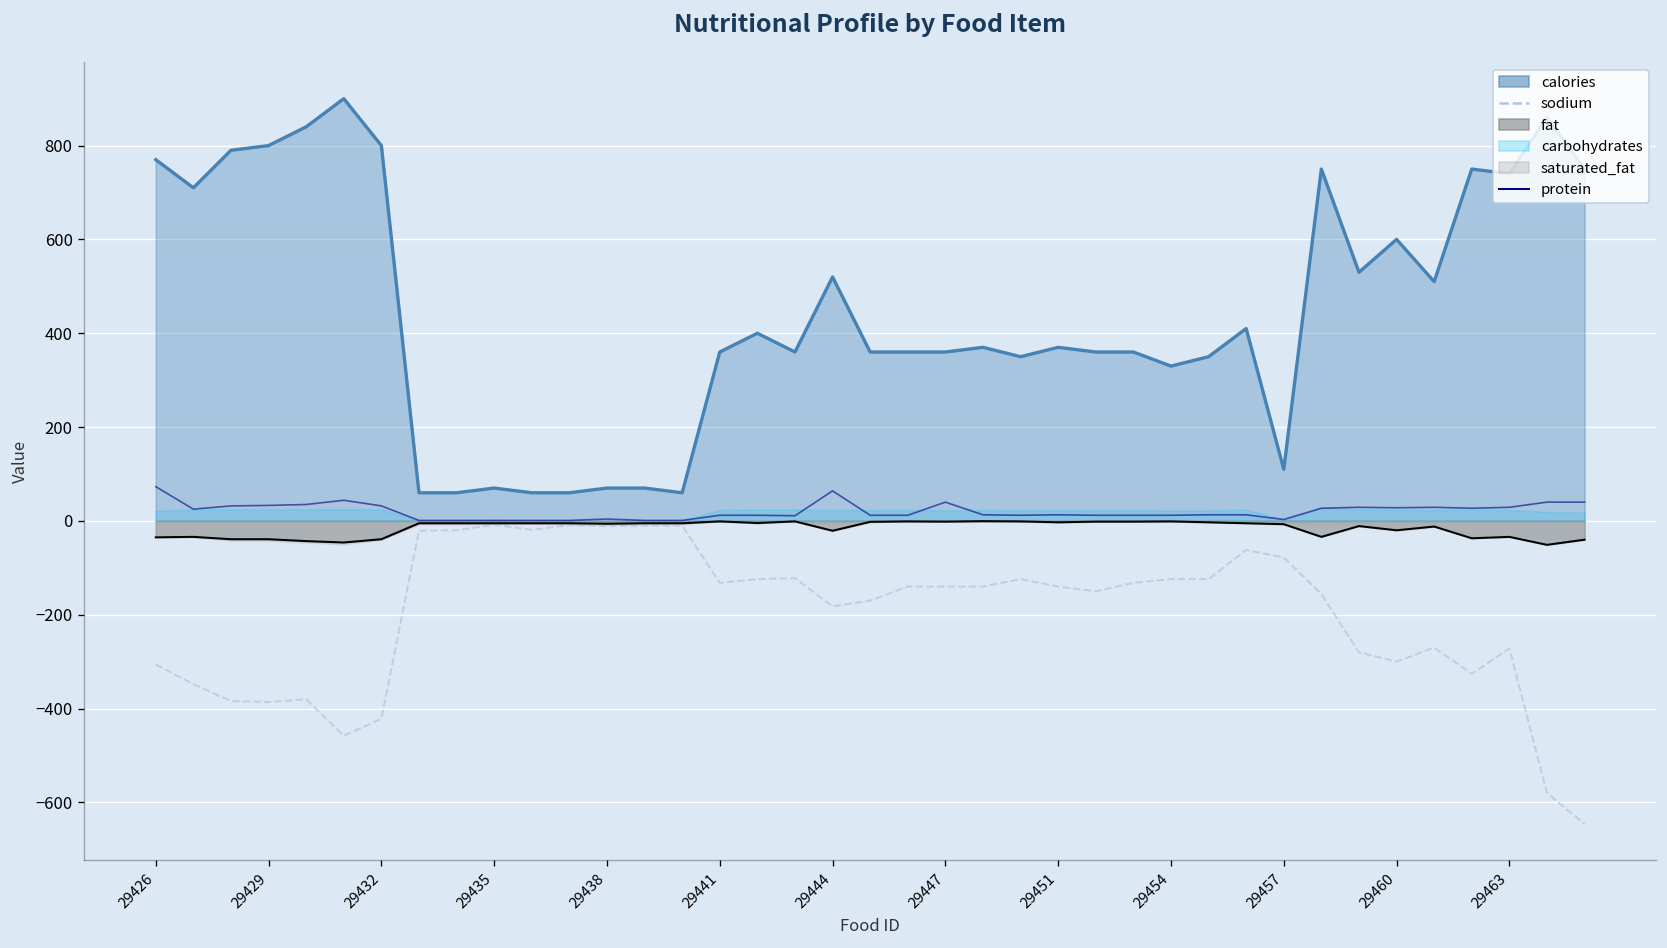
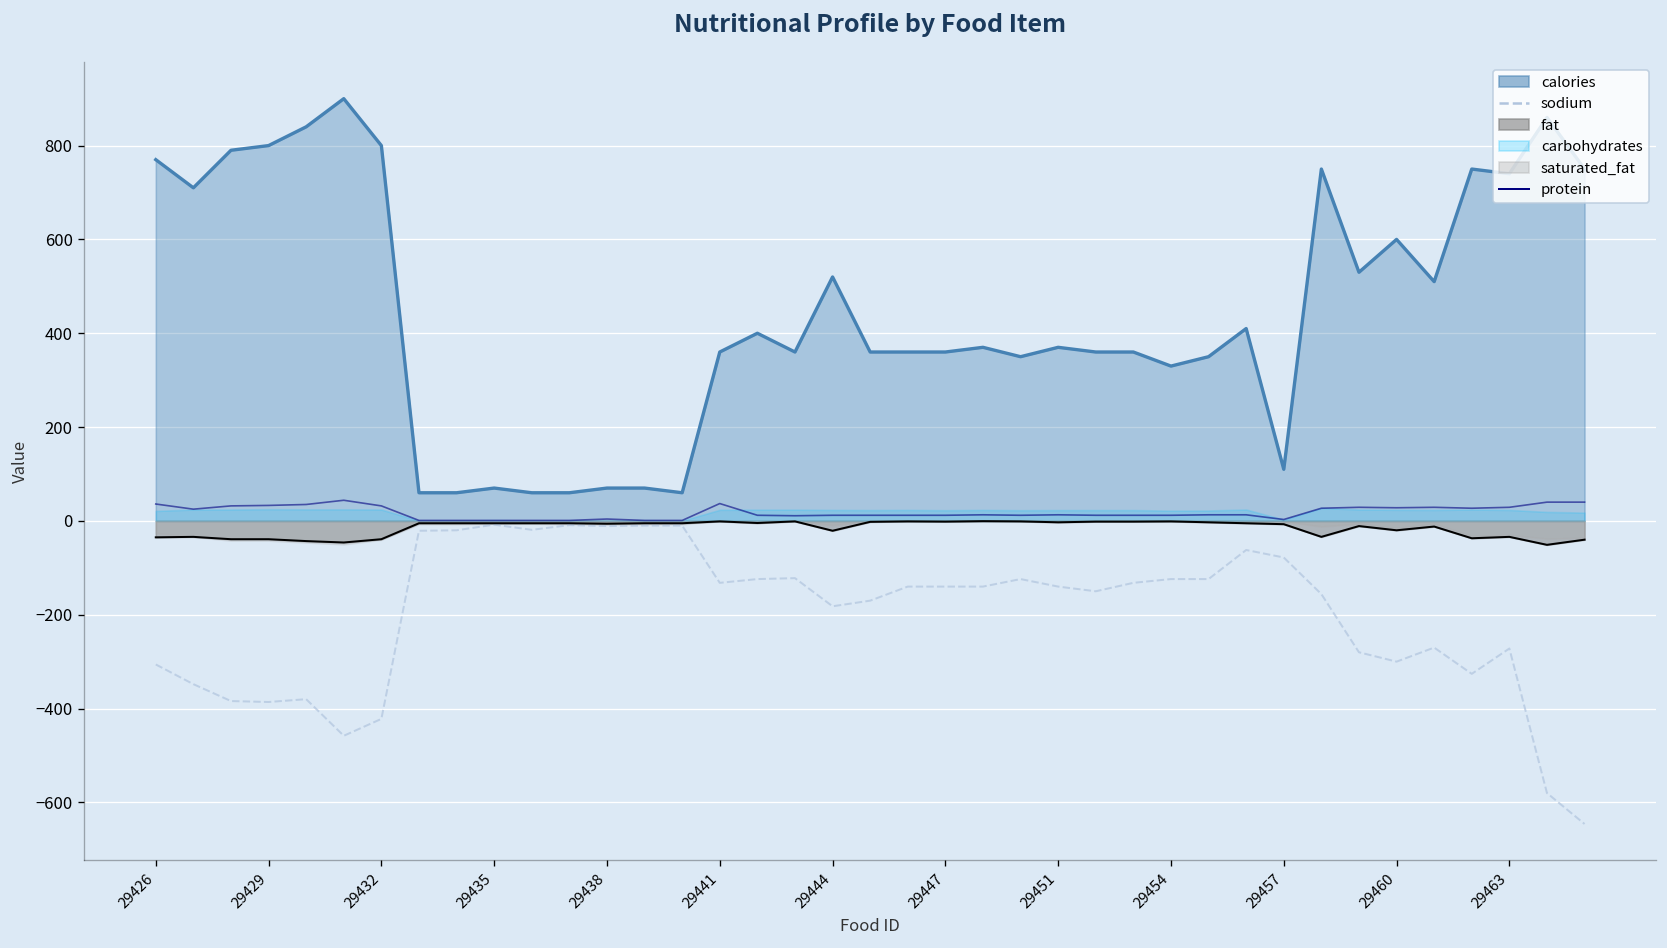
protein, 29426: 70 -> 40
protein, 29441: 10 -> 40
protein, 29444: 60 -> 10
protein, 29447: 40 -> 10
